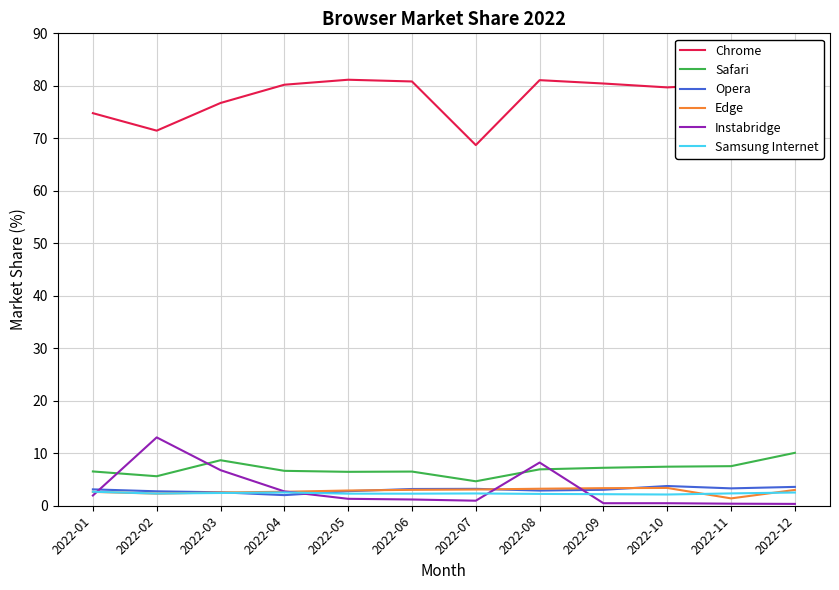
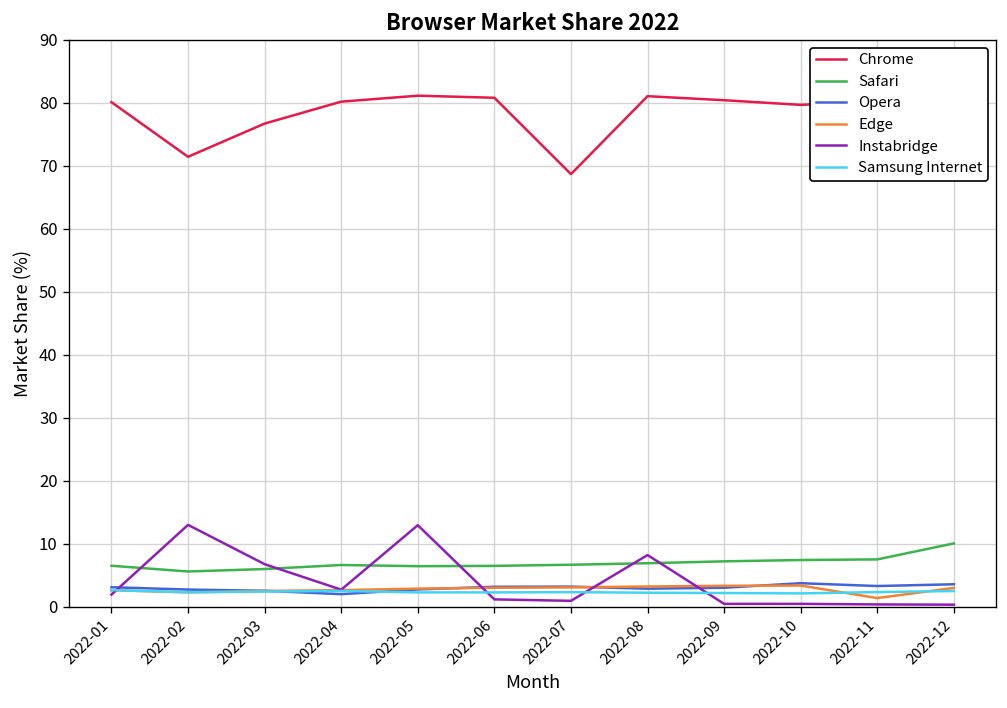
Chrome, 2022-01: 75 -> 80
Safari, 2022-03: 9 -> 6
Instabridge, 2022-05: 1 -> 13
Safari, 2022-07: 5 -> 7
